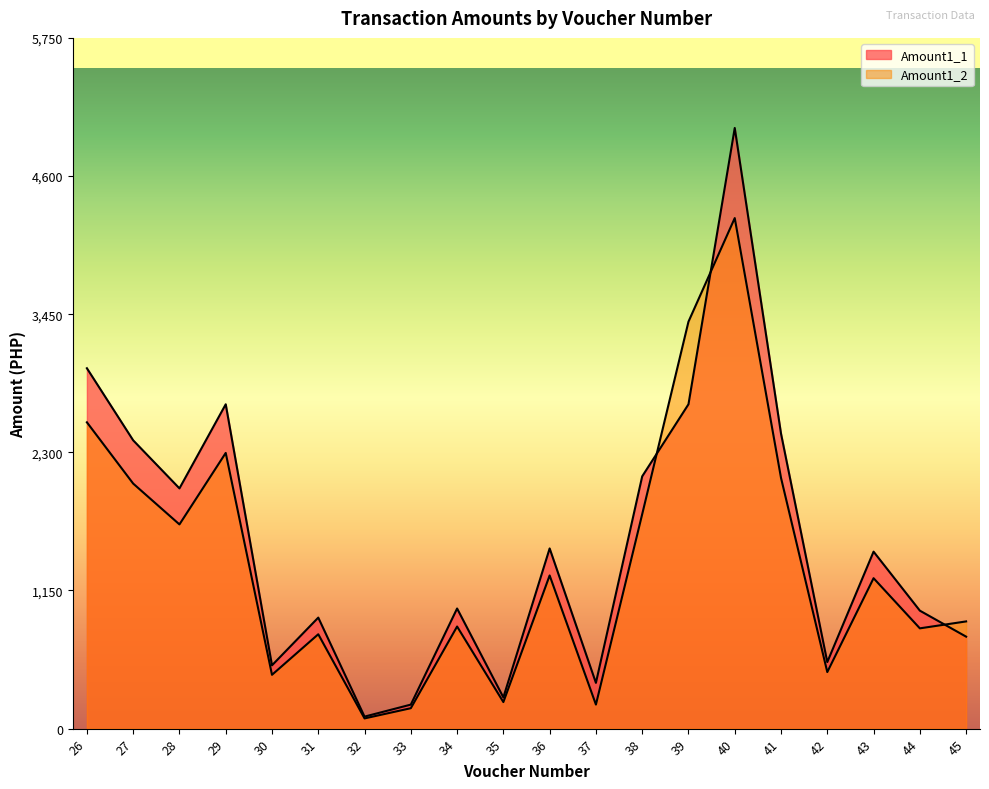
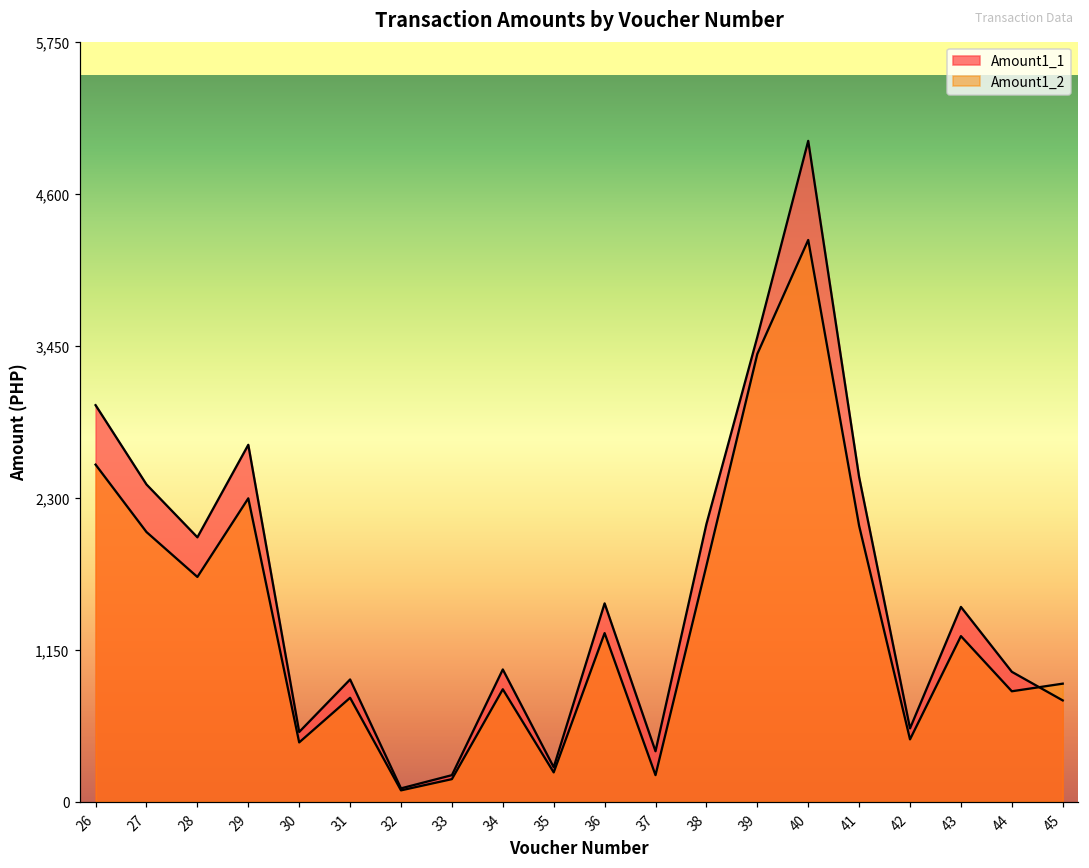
Amount1_1, 39: 2,700 -> 3,520
